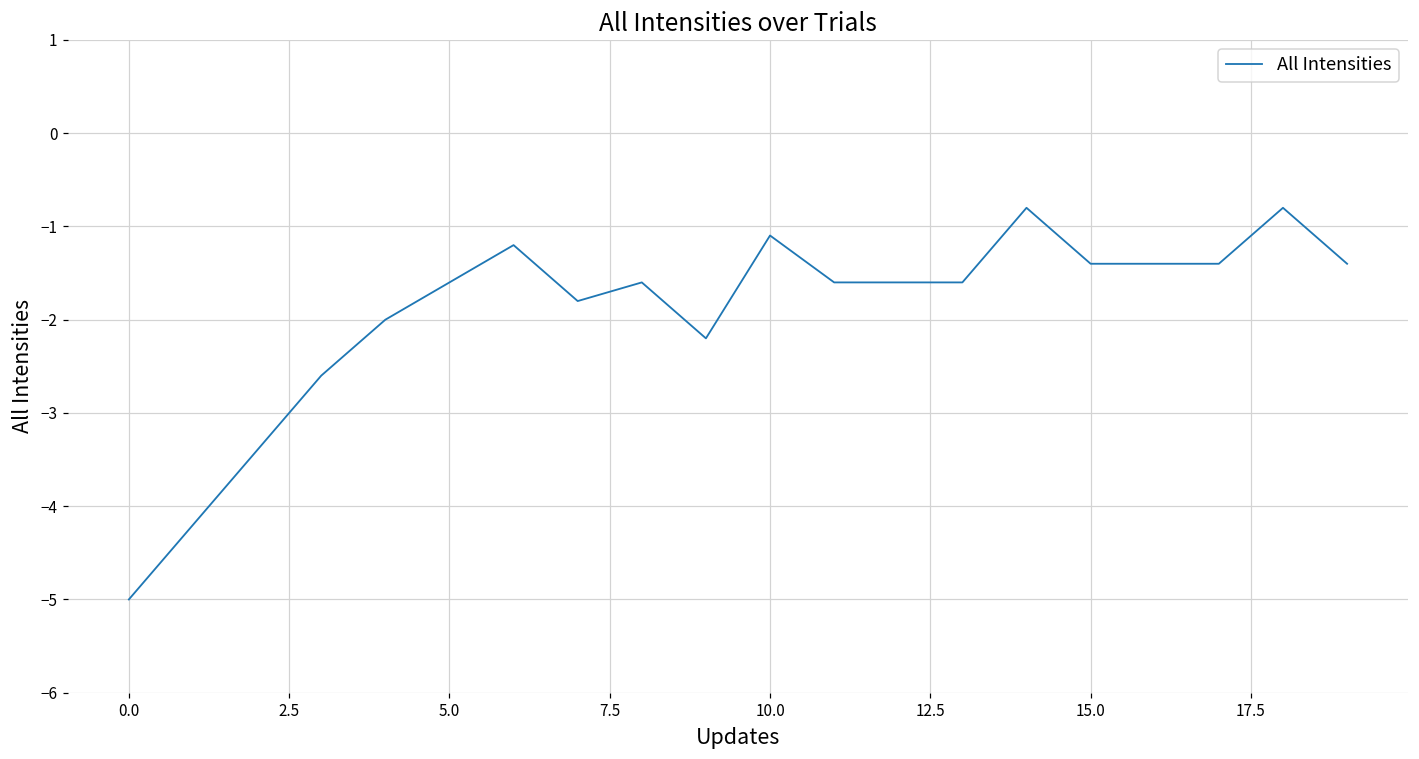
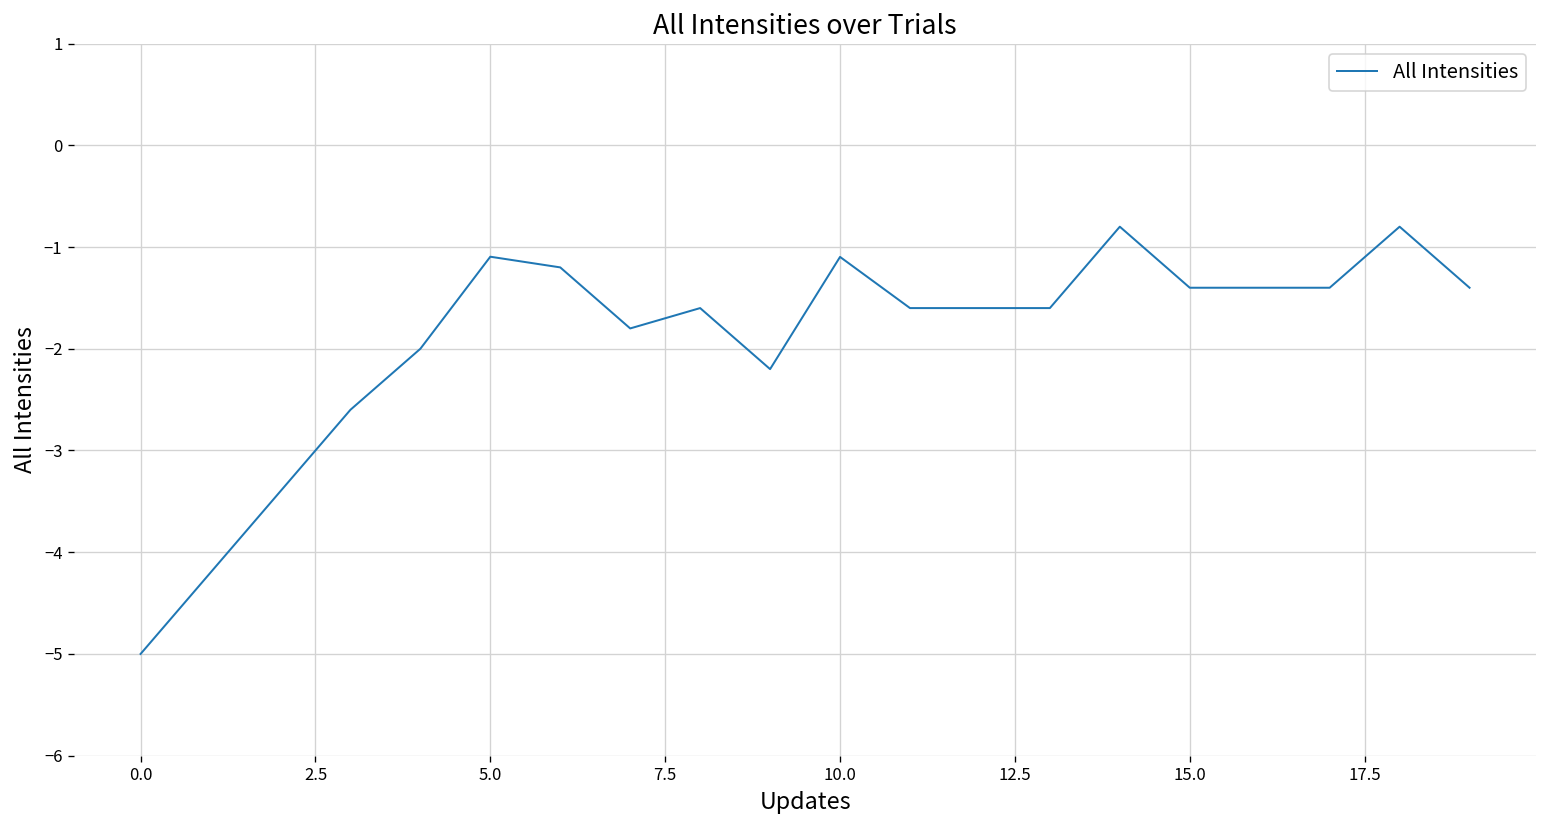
5.0: -1.6 -> -1.1
